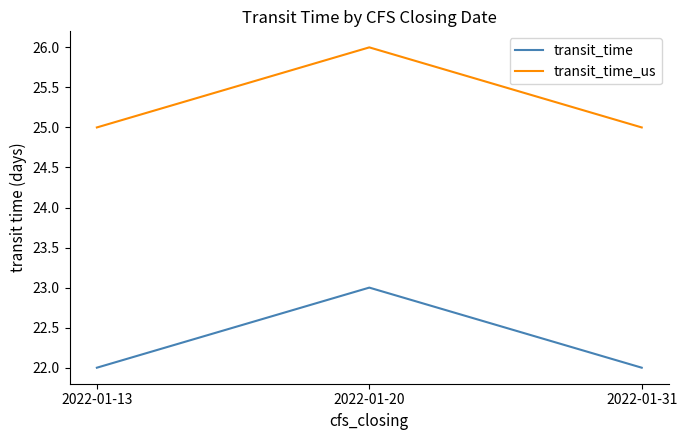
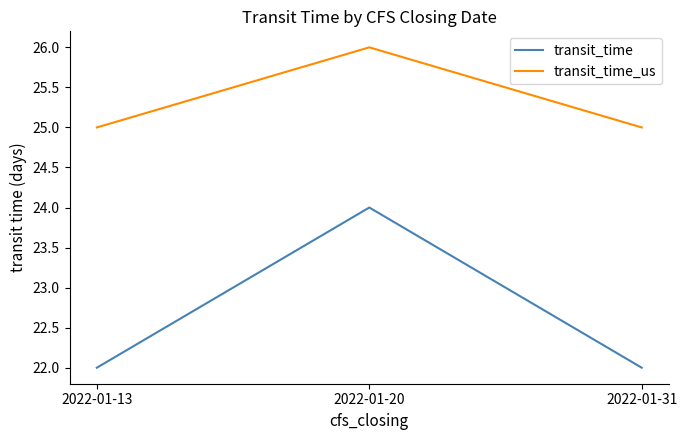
transit_time, 2022-01-20: 23 -> 24
